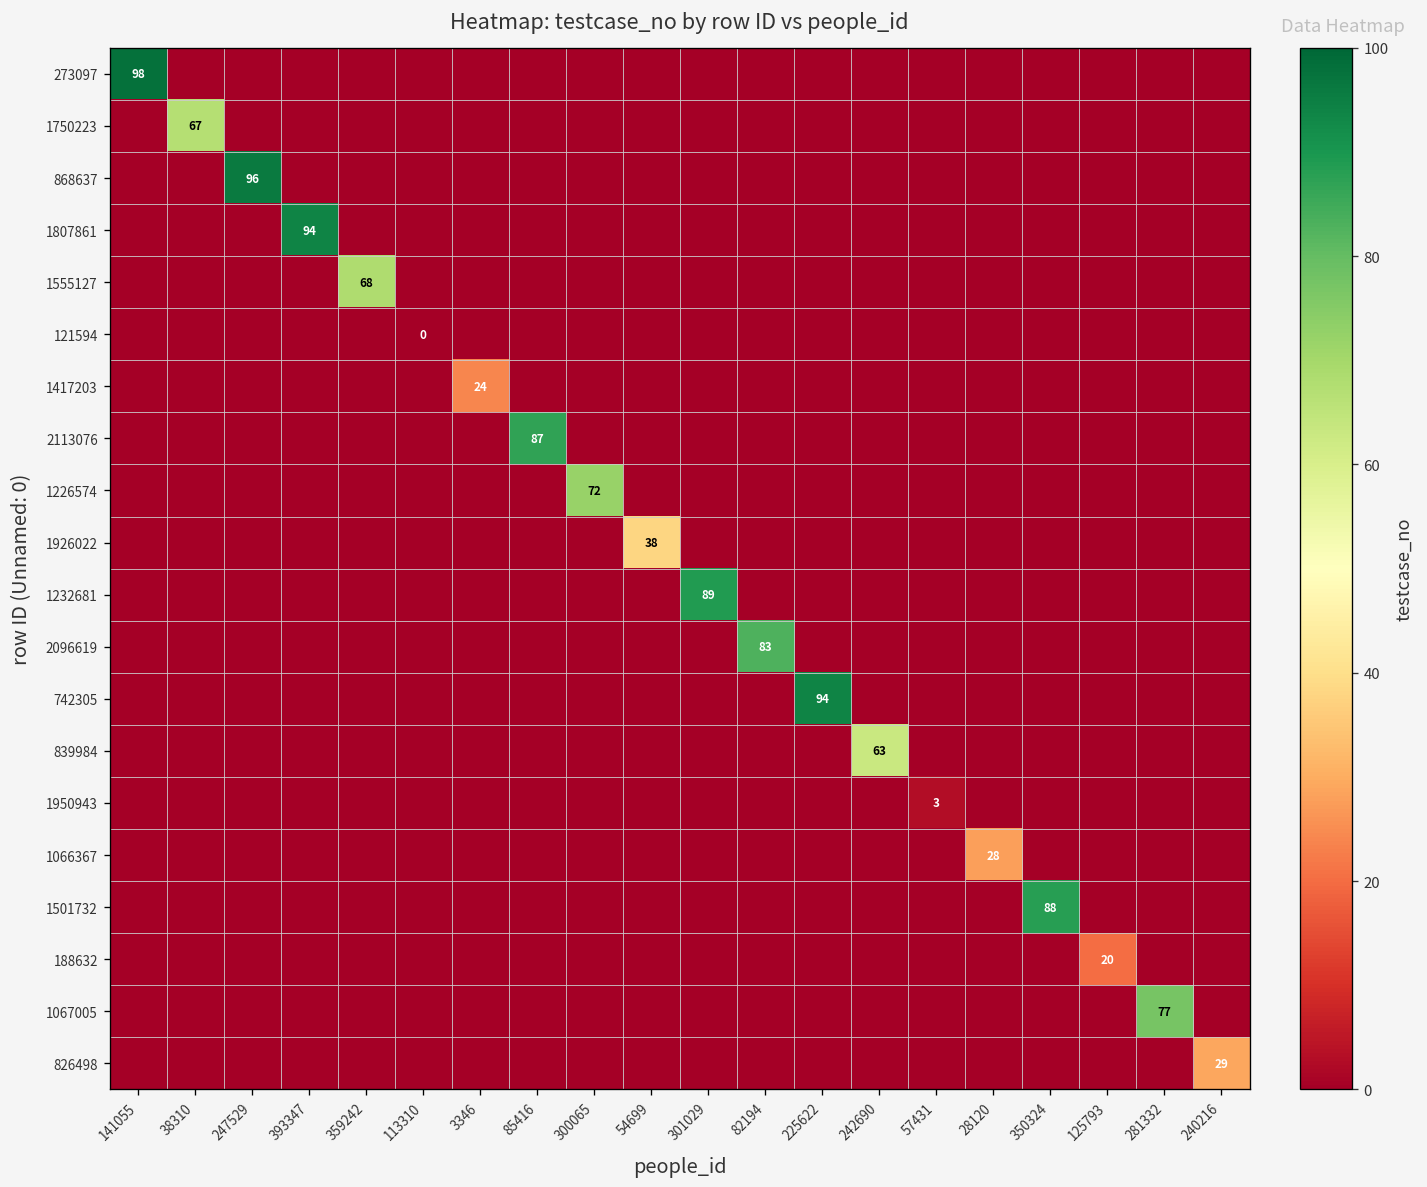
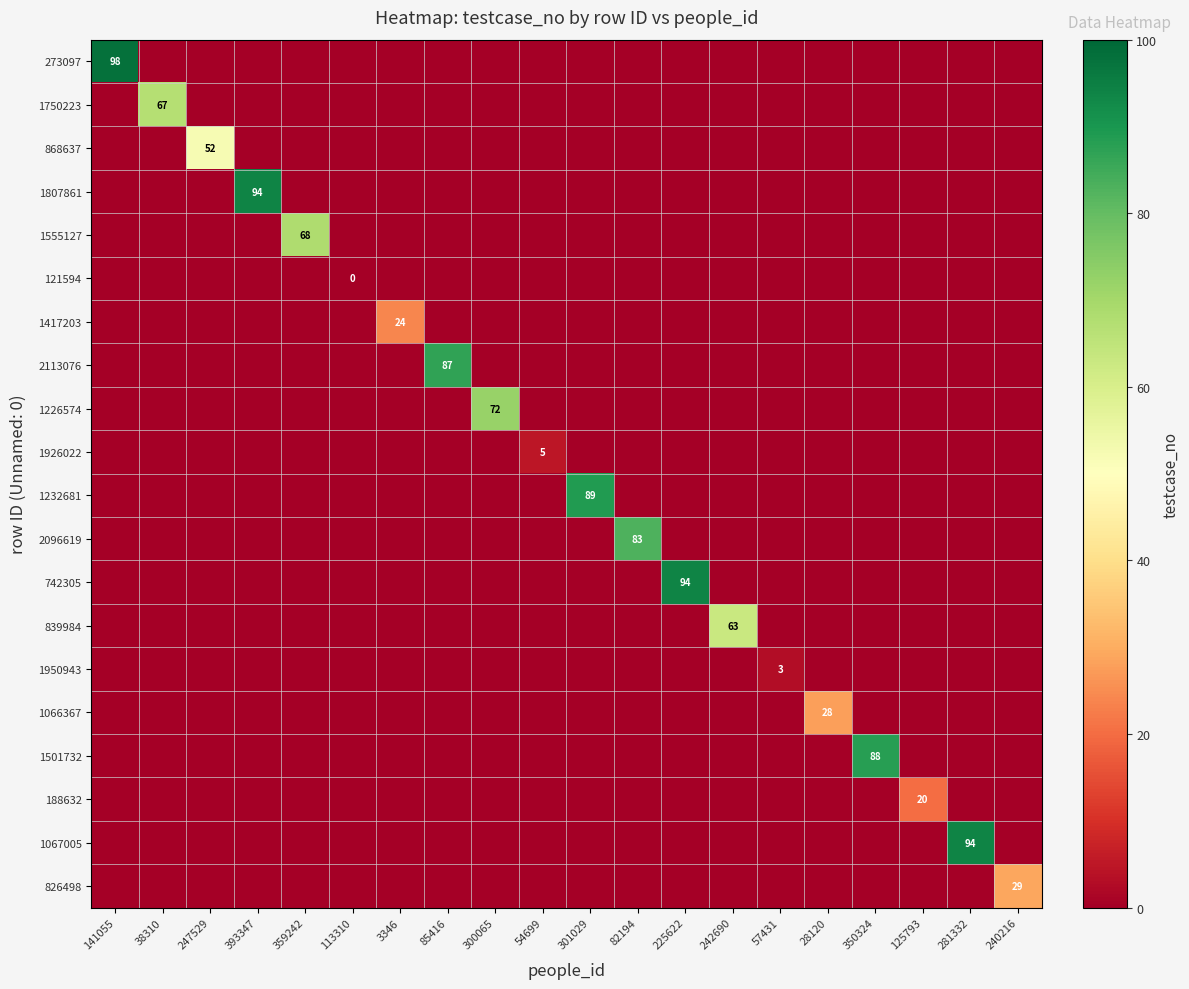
868637, 247529: 96 -> 52
1926022, 54699: 38 -> 5
1067005, 281332: 77 -> 94
